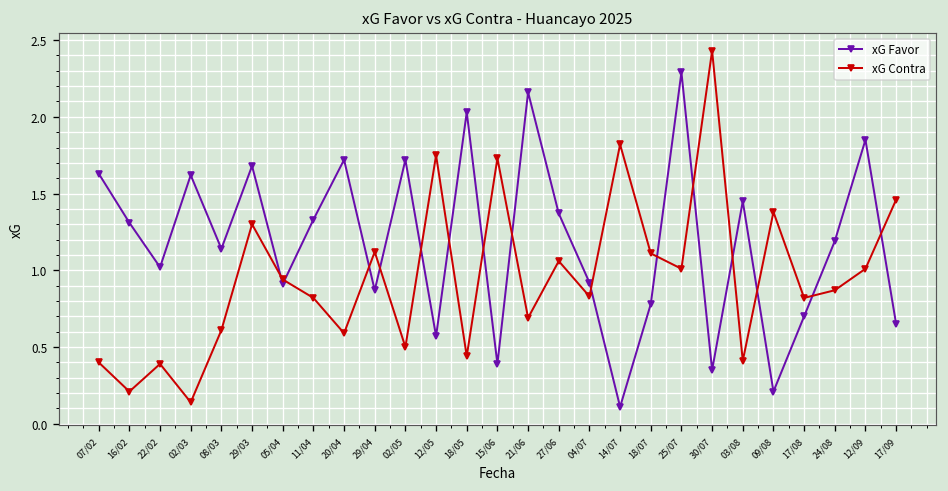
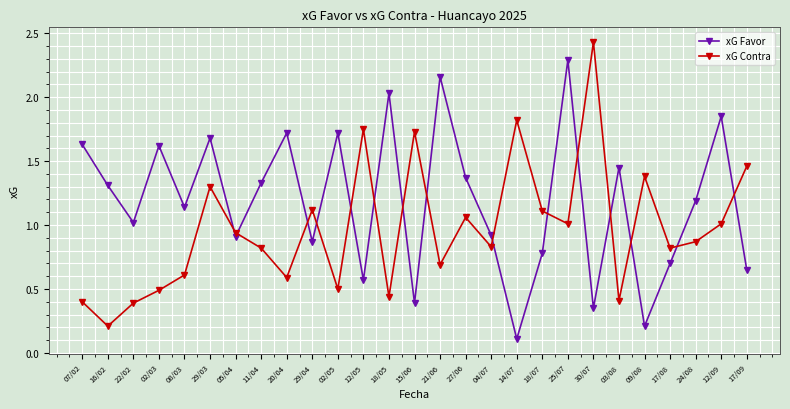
xG Contra, 02/03: 0.14 -> 0.49
